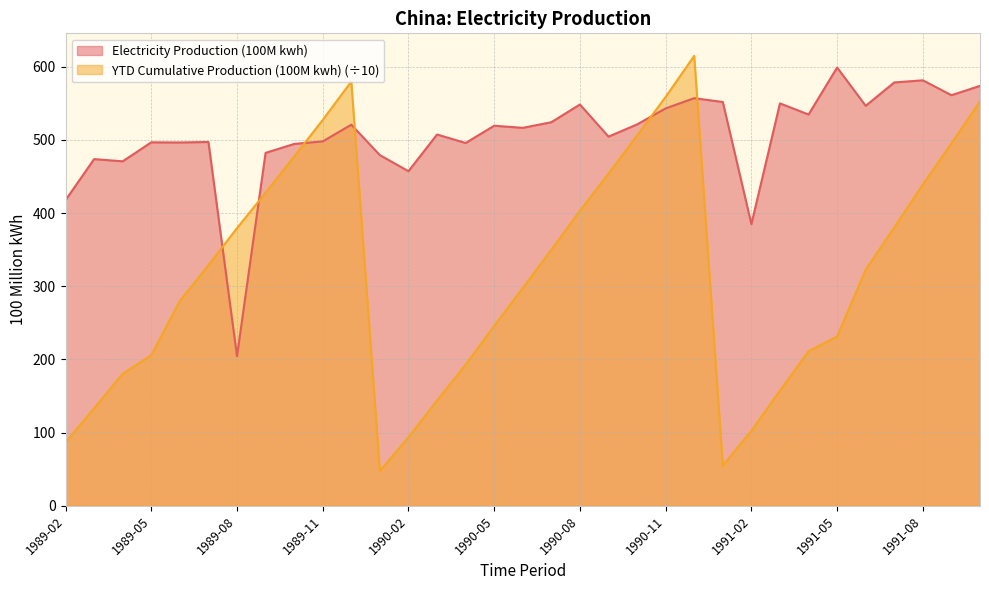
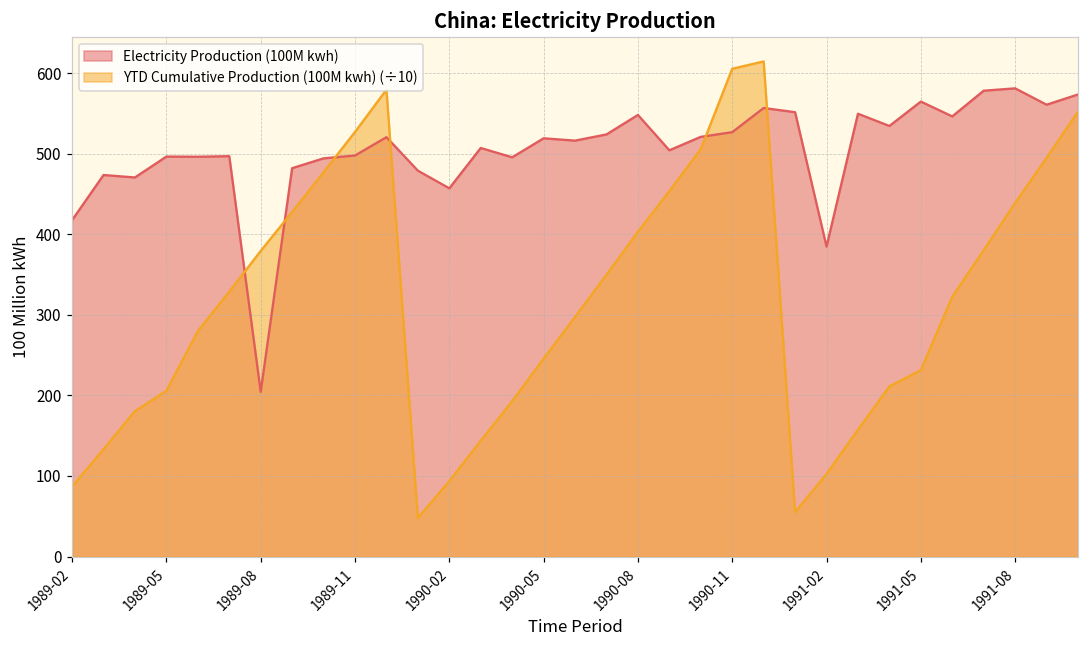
Electricity Production (100M kwh), 1990-11: 540 -> 530
YTD Cumulative Production (100M kwh) (÷10), 1990-11: 560 -> 610
Electricity Production (100M kwh), 1991-05: 600 -> 560
